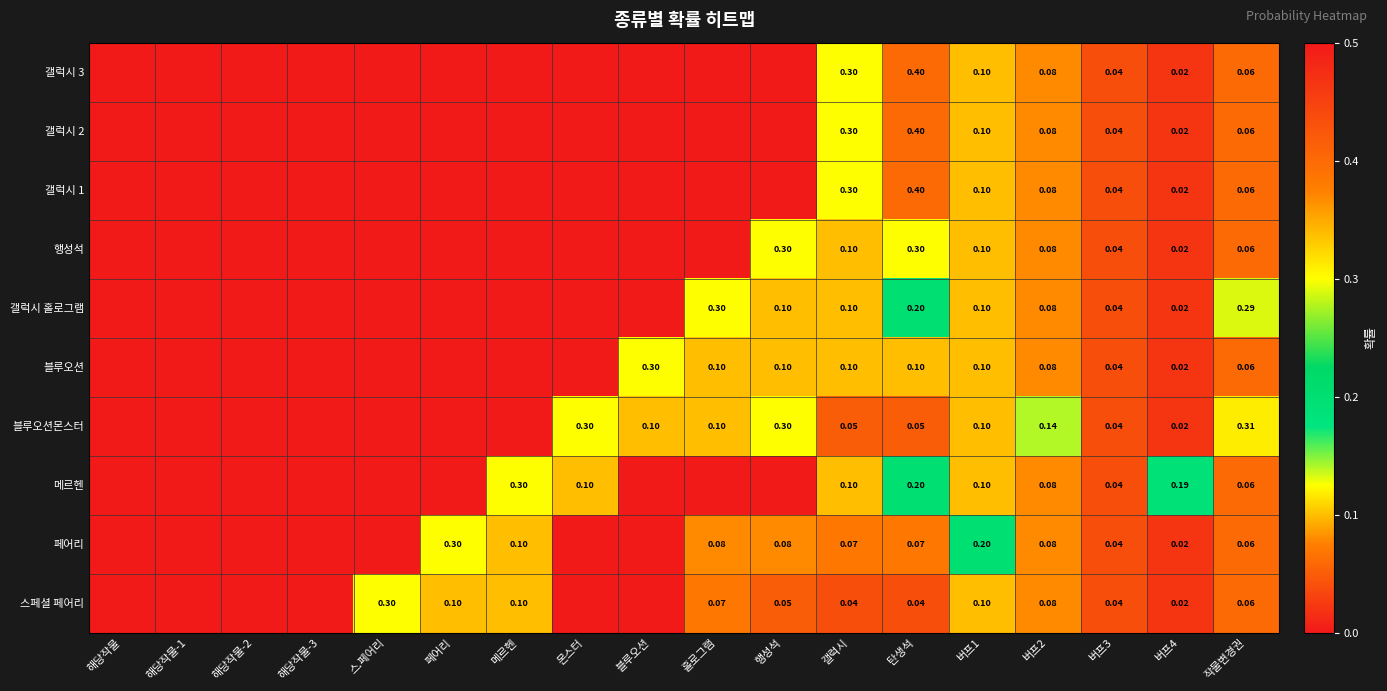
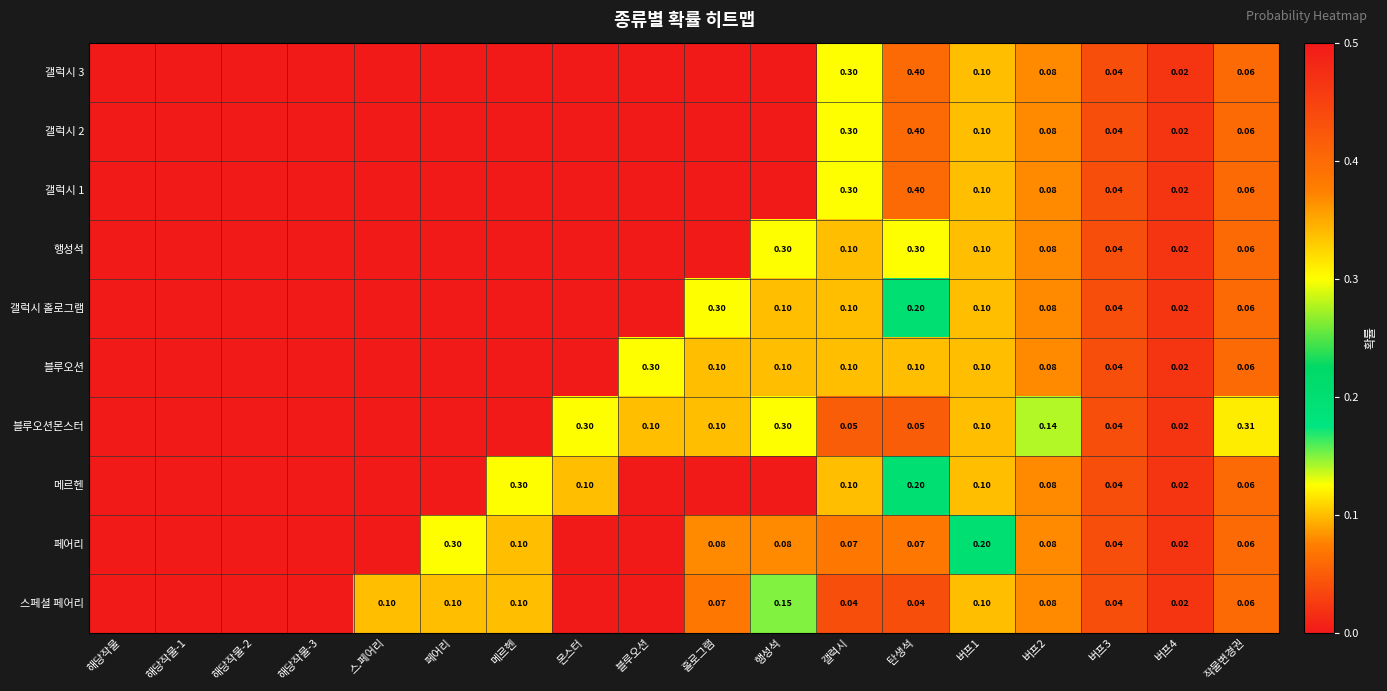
갤럭시 홀로그램, 작물변경권: 0.29 -> 0.06
메르헨, 버프4: 0.19 -> 0.02
스페셜 페어리, 스.페어리: 0.30 -> 0.10
스페셜 페어리, 행성석: 0.05 -> 0.15
